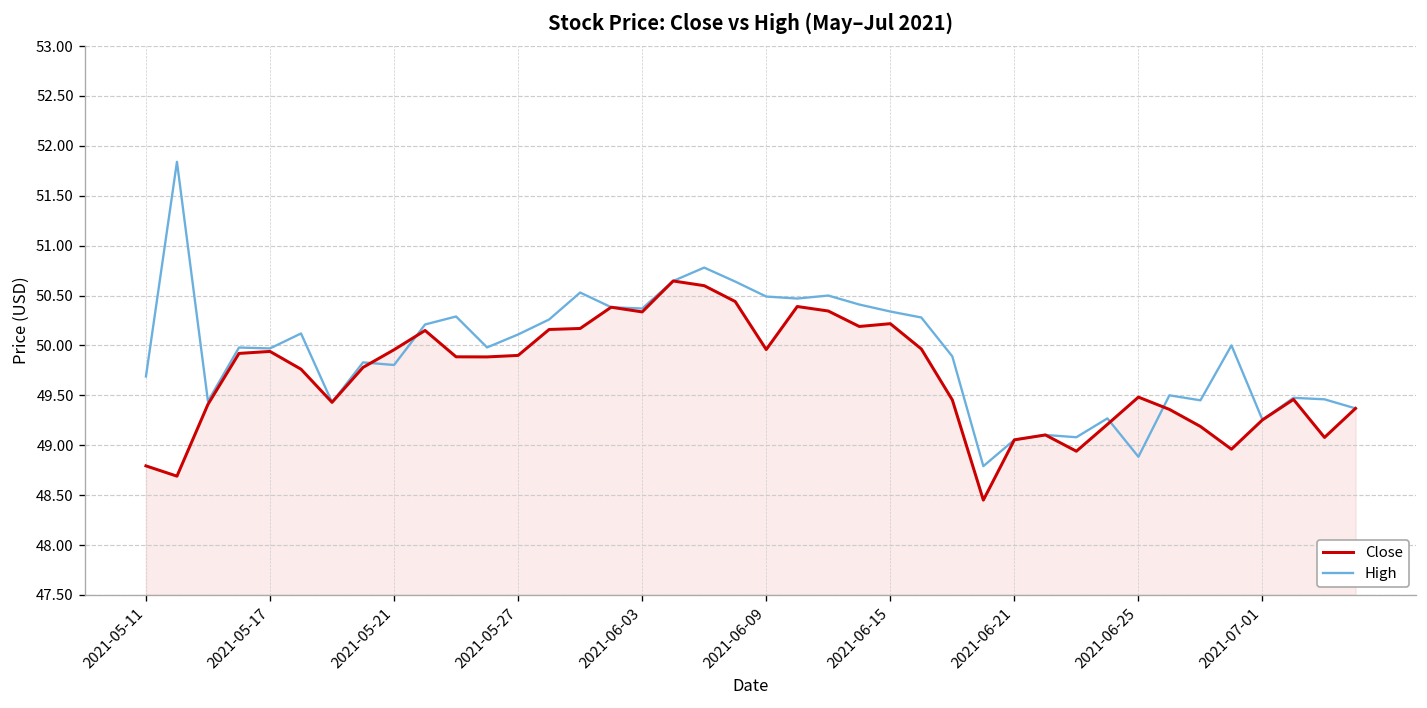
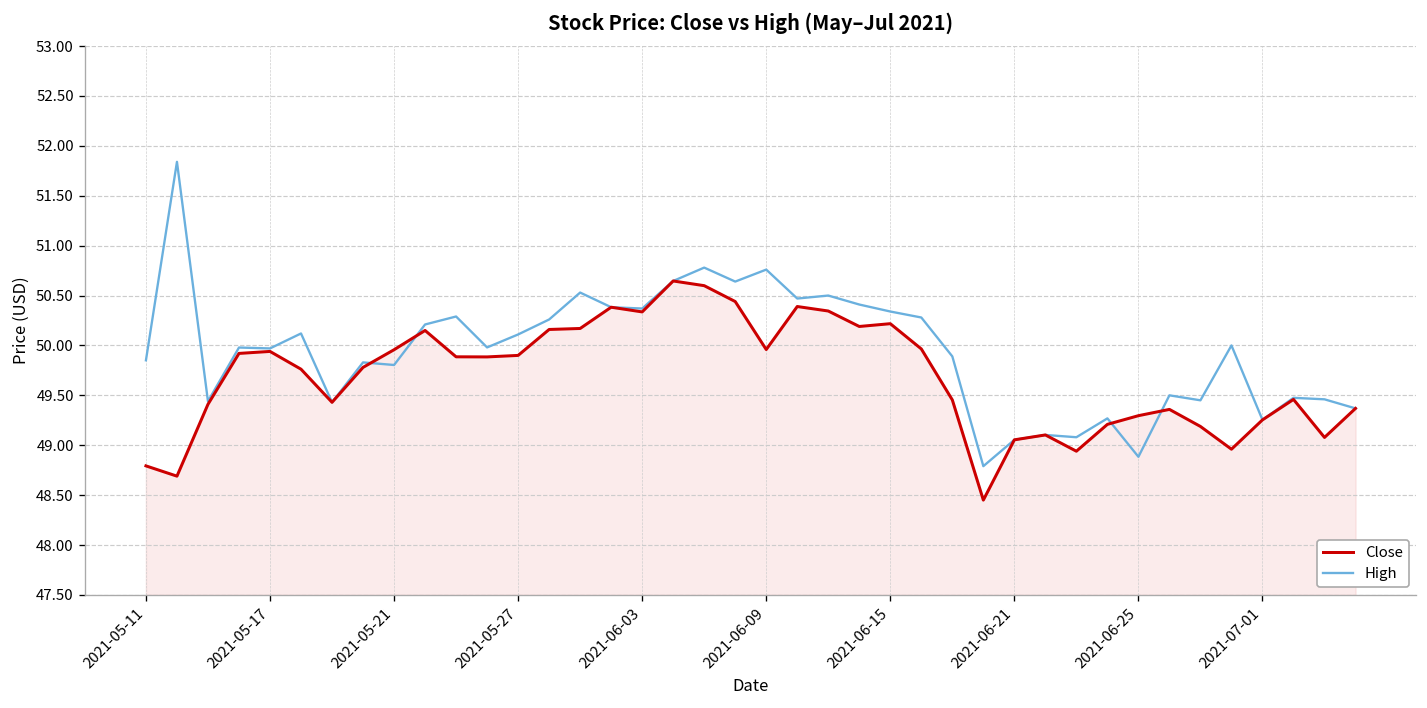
High, 2021-05-11: 49.7 -> 49.9
High, 2021-06-09: 50.5 -> 50.8
Close, 2021-06-25: 49.5 -> 49.3
